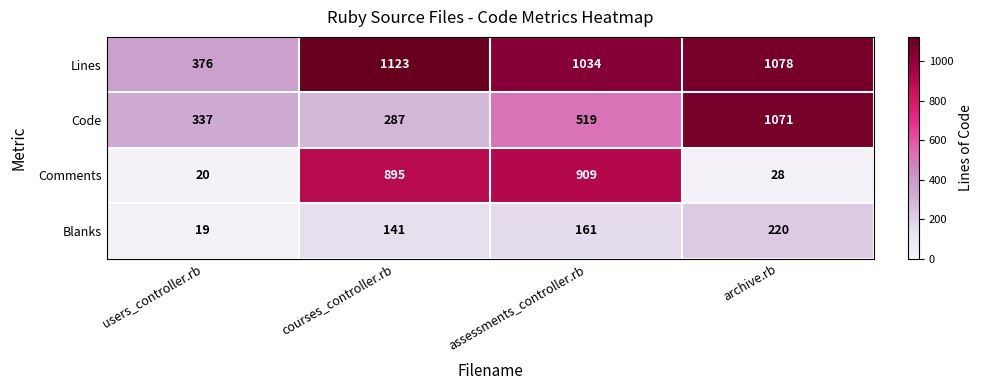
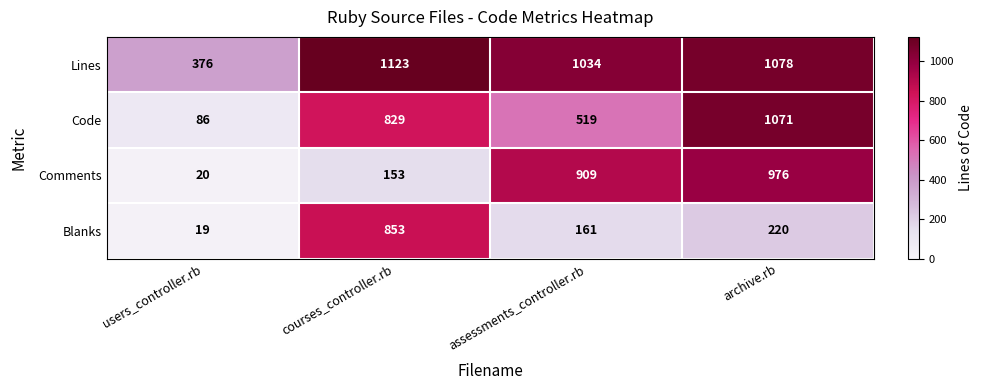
Code, users_controller.rb: 337 -> 86
Code, courses_controller.rb: 287 -> 829
Comments, courses_controller.rb: 895 -> 153
Comments, archive.rb: 28 -> 976
Blanks, courses_controller.rb: 141 -> 853
